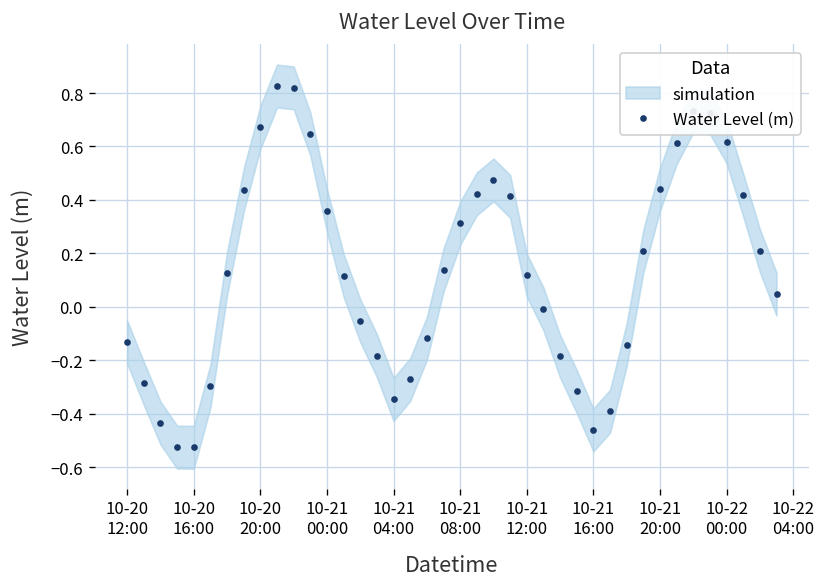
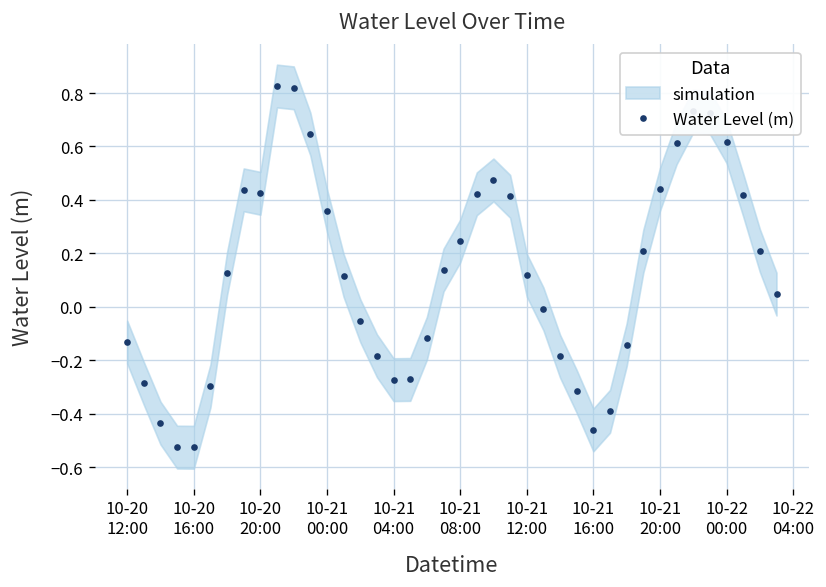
Water Level (m), 10-20 20:00: 0.67 -> 0.42
Water Level (m), 10-21 04:00: -0.35 -> -0.27
Water Level (m), 10-21 08:00: 0.31 -> 0.25
